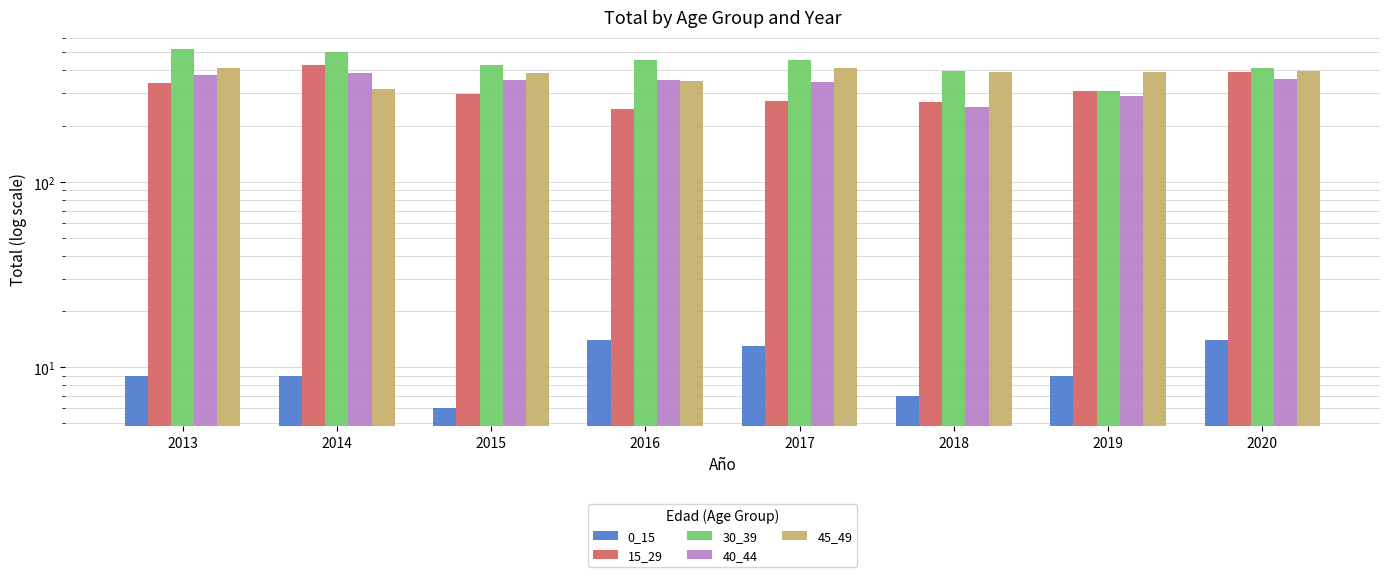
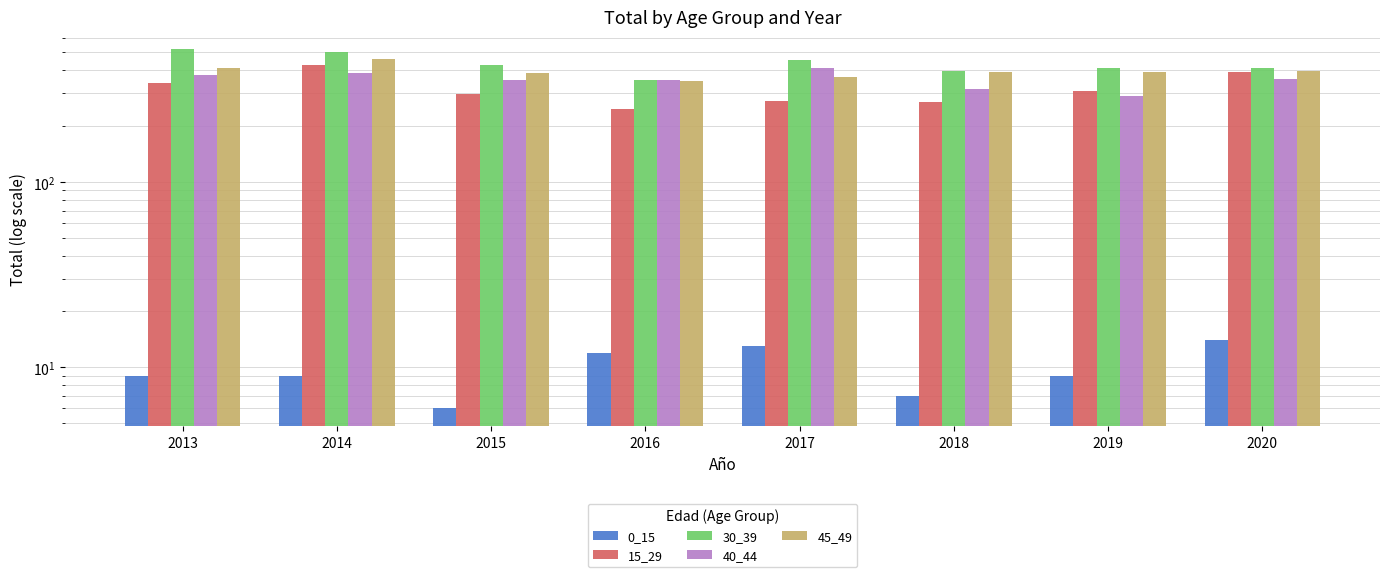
45_49, 2014: 320 -> 460
0_15, 2016: 14 -> 12
30_39, 2016: 460 -> 350
40_44, 2017: 340 -> 410
45_49, 2017: 410 -> 370
40_44, 2018: 250 -> 320
30_39, 2019: 310 -> 410
